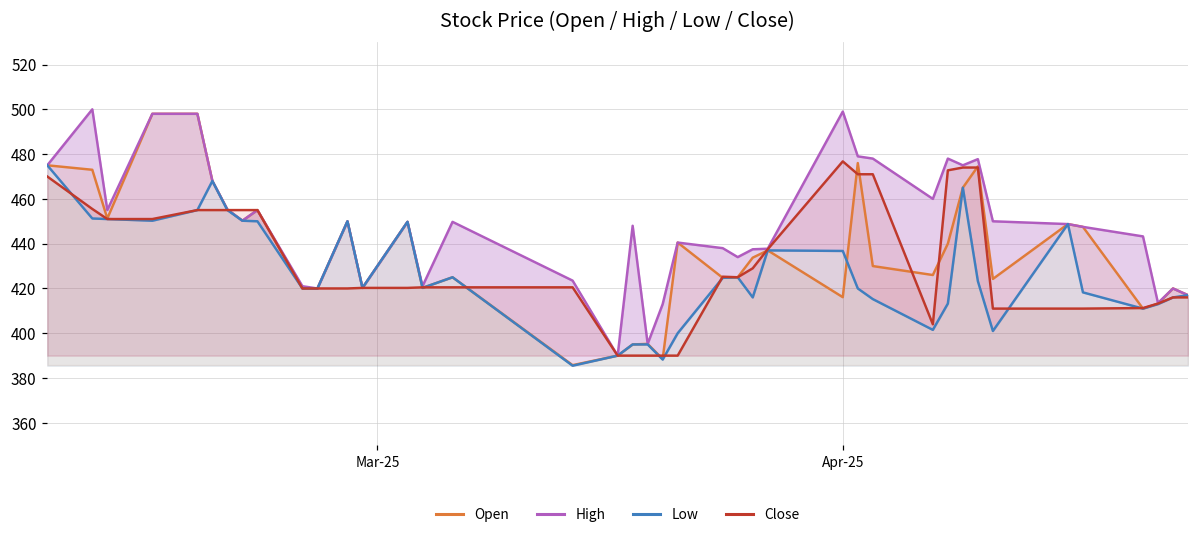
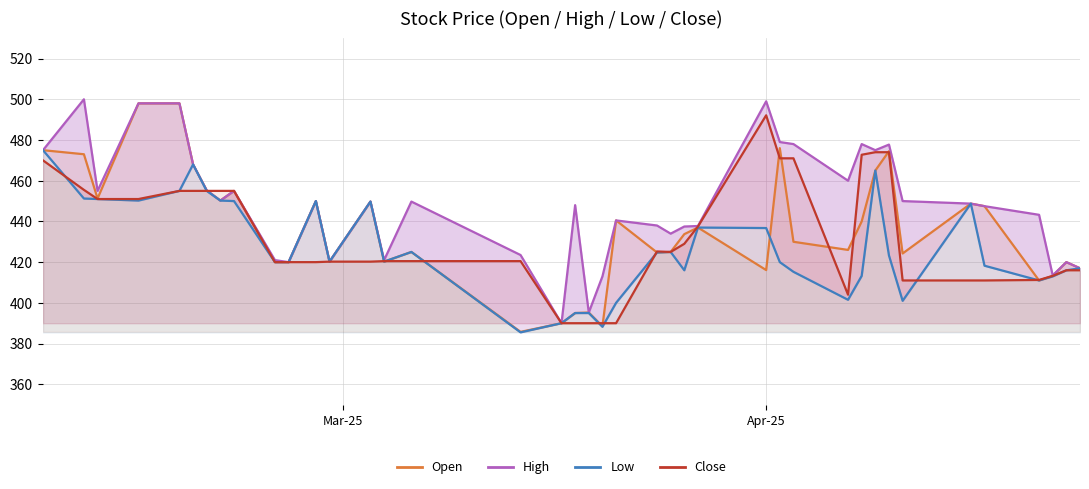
Close, Apr-25: 477 -> 492
